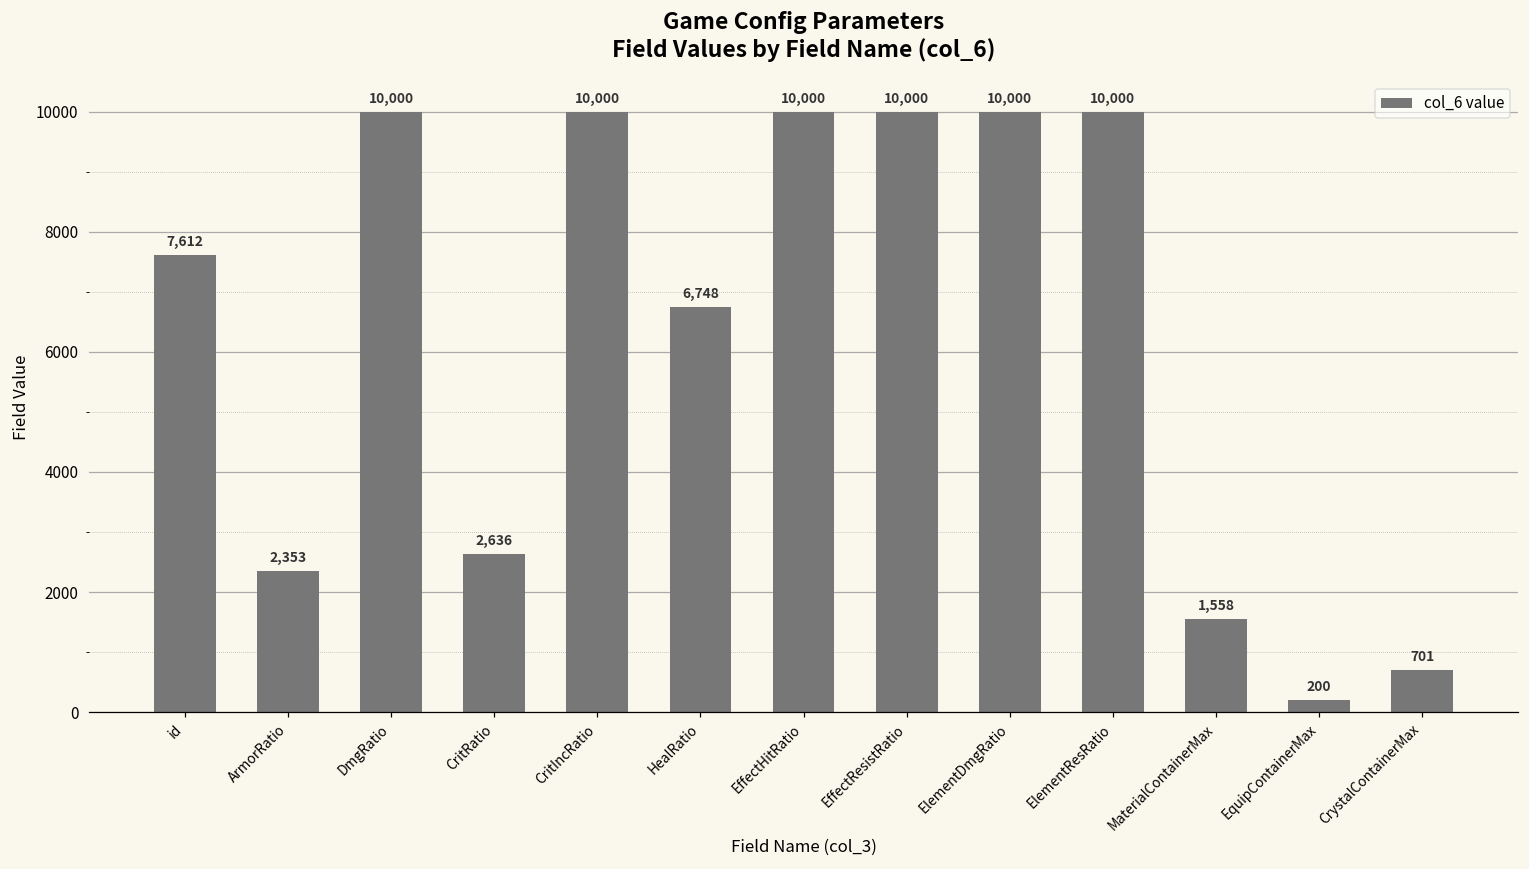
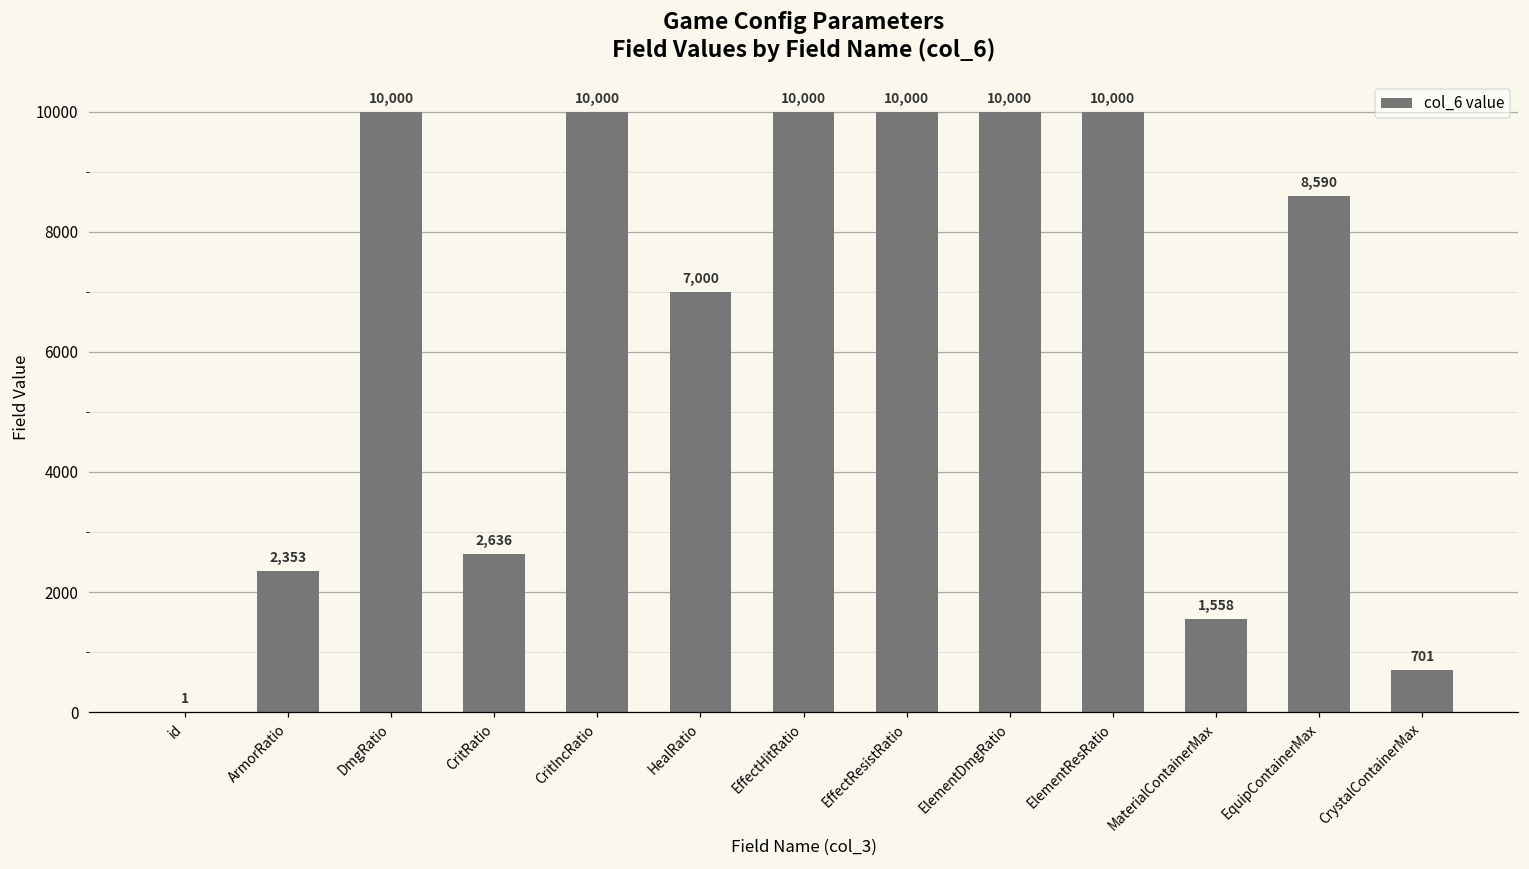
id: 7,612 -> 1
HealRatio: 6,748 -> 7,000
EquipContainerMax: 200 -> 8,590
